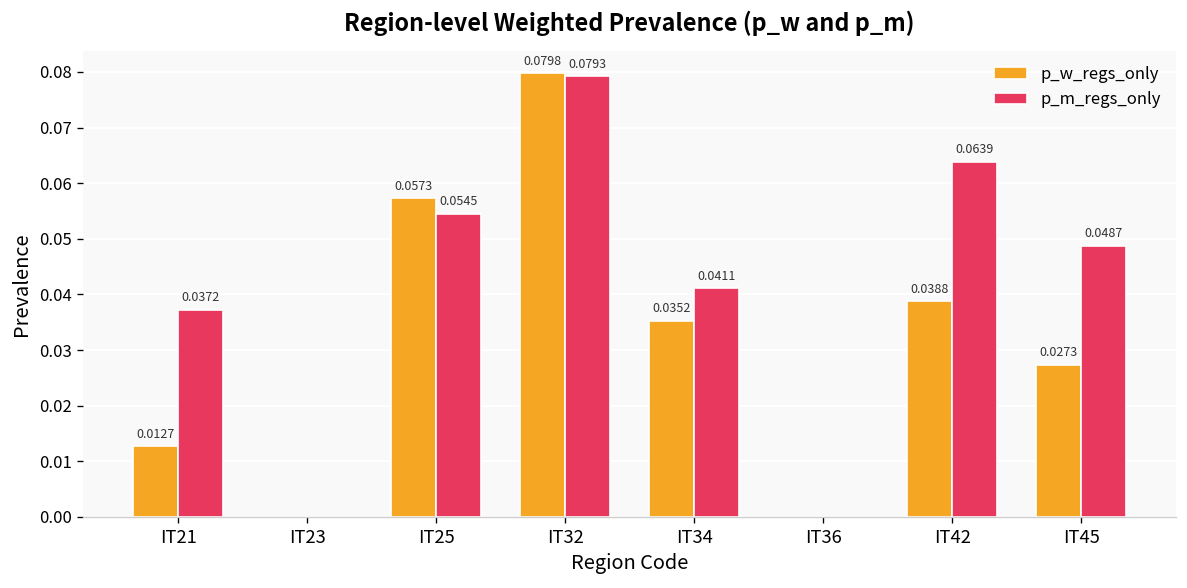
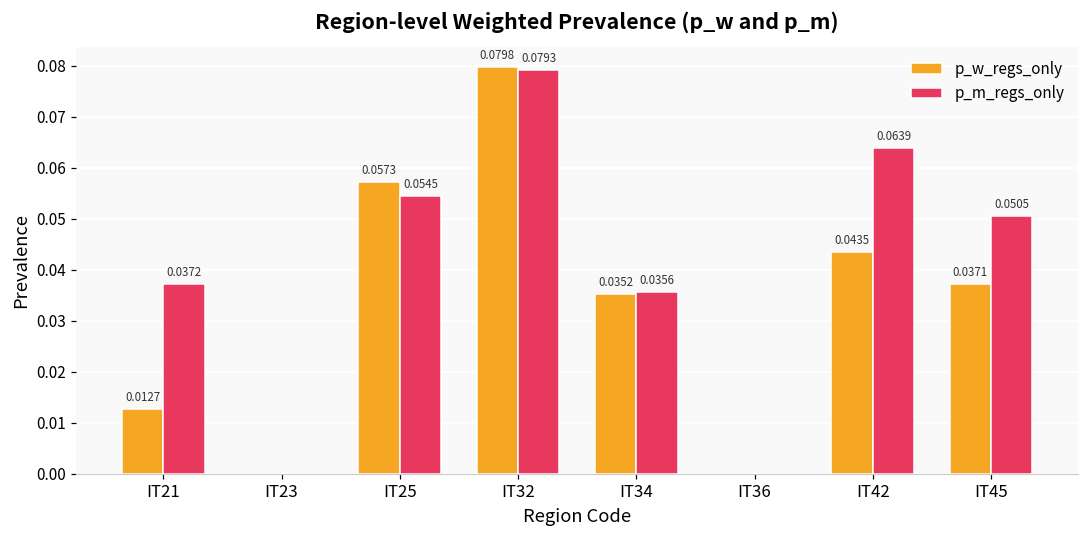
p_m_regs_only, IT34: 0.0411 -> 0.0356
p_w_regs_only, IT42: 0.0388 -> 0.0435
p_w_regs_only, IT45: 0.0273 -> 0.0371
p_m_regs_only, IT45: 0.0487 -> 0.0505
